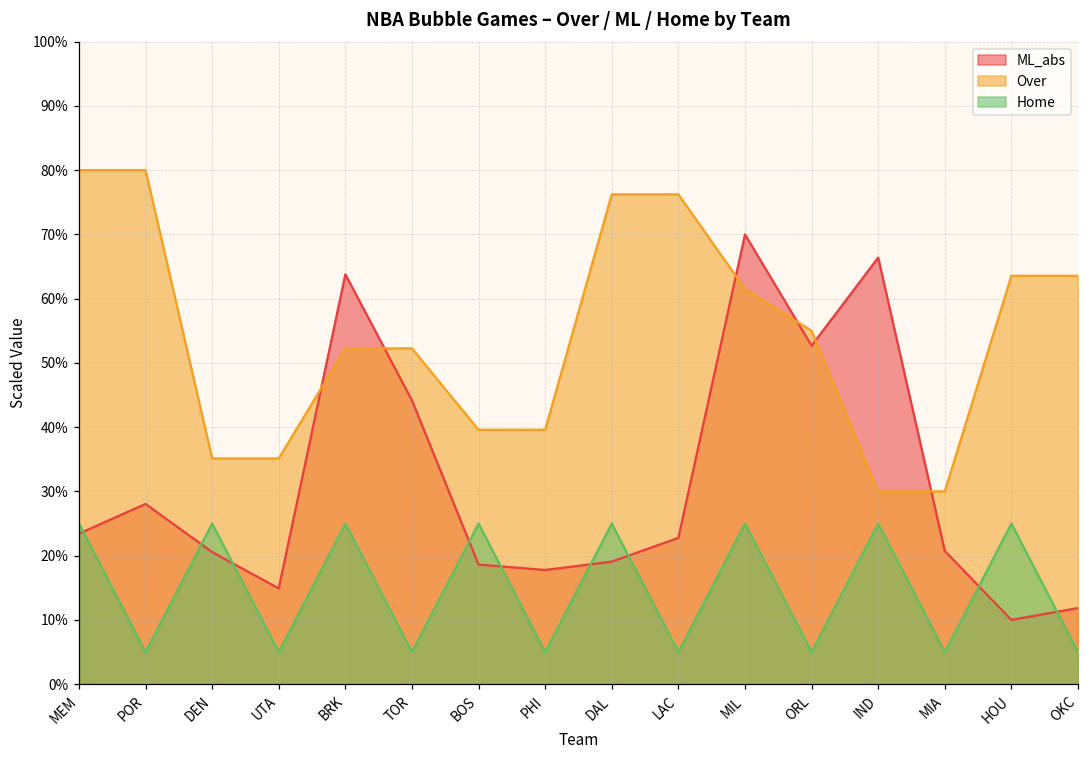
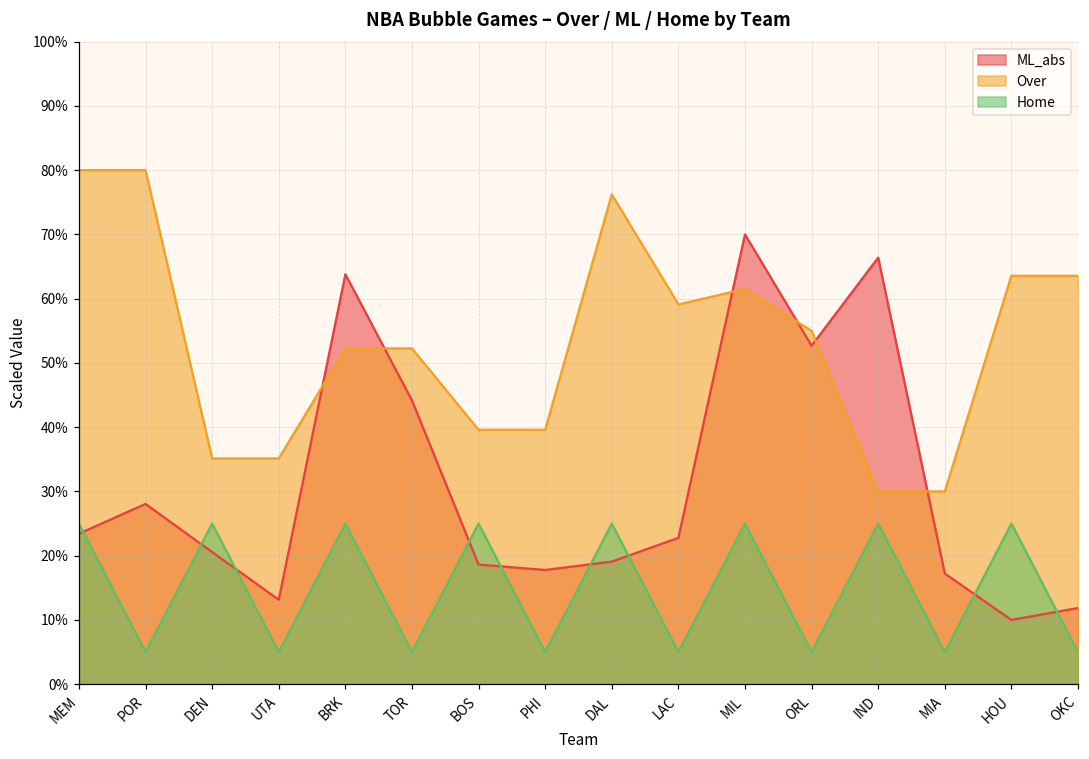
ML_abs, UTA: 15% -> 13%
Over, LAC: 76% -> 59%
ML_abs, MIA: 21% -> 17%
